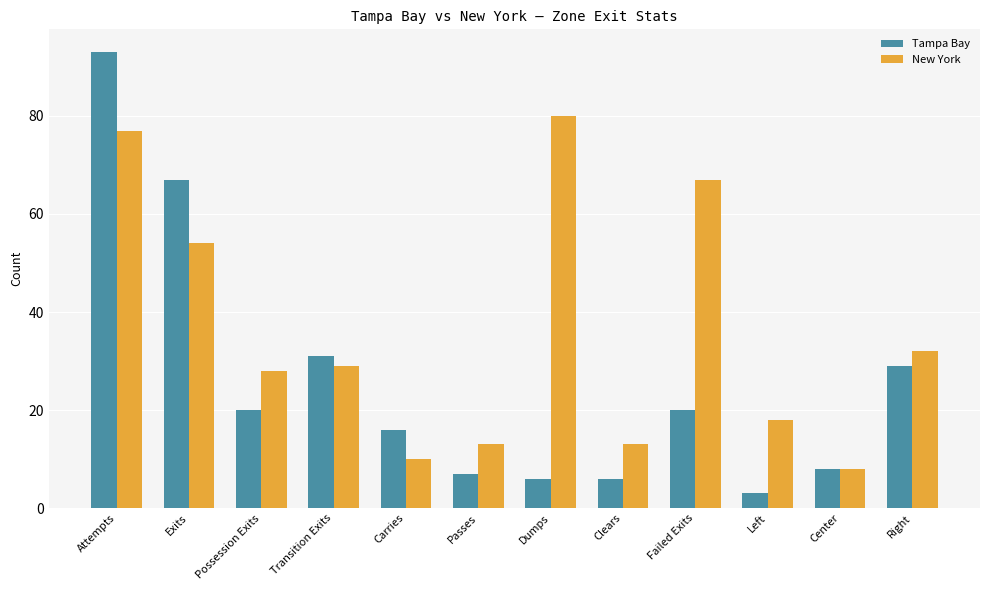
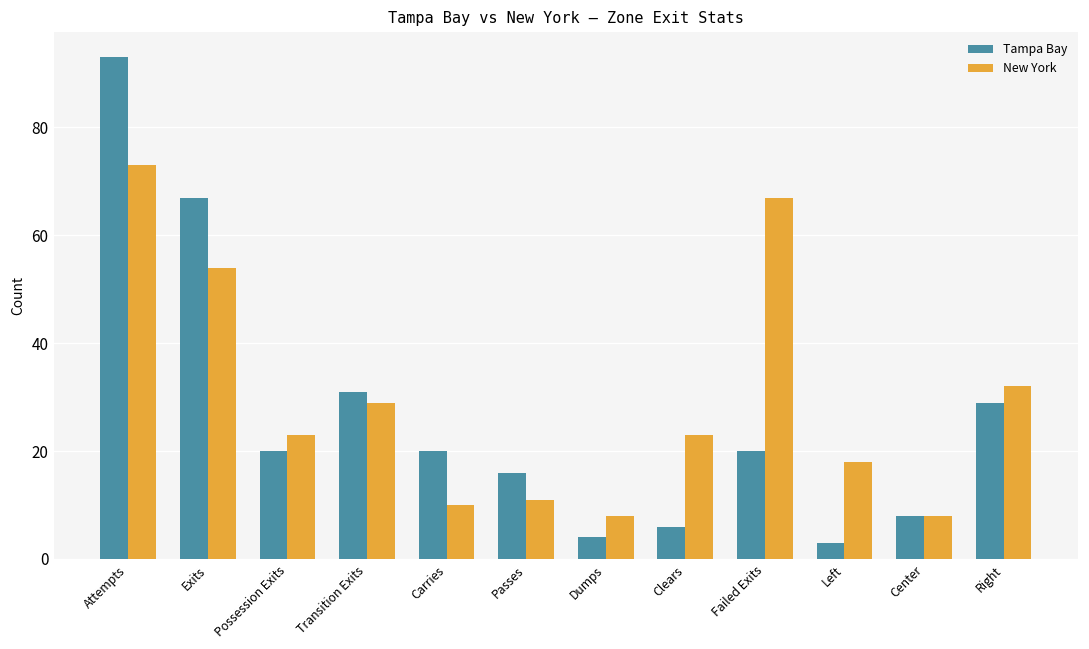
New York, Attempts: 77 -> 73
New York, Possession Exits: 28 -> 23
Tampa Bay, Carries: 16 -> 20
Tampa Bay, Passes: 7 -> 16
New York, Passes: 13 -> 11
Tampa Bay, Dumps: 6 -> 4
New York, Dumps: 80 -> 8
New York, Clears: 13 -> 23
